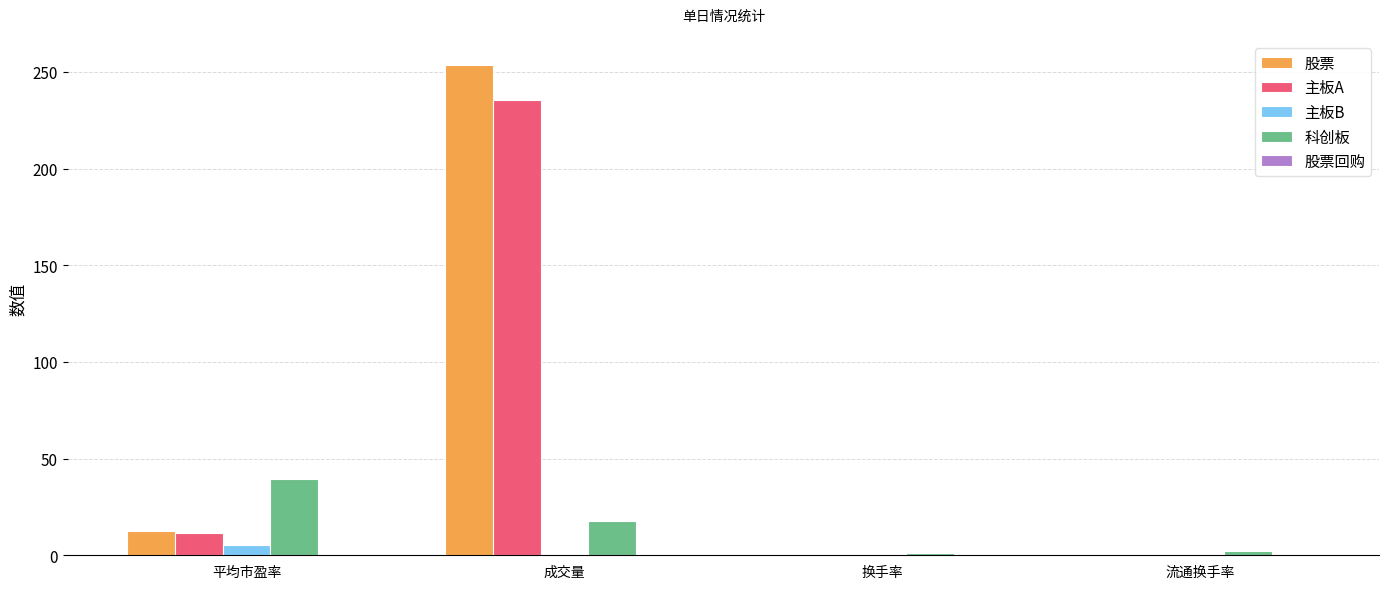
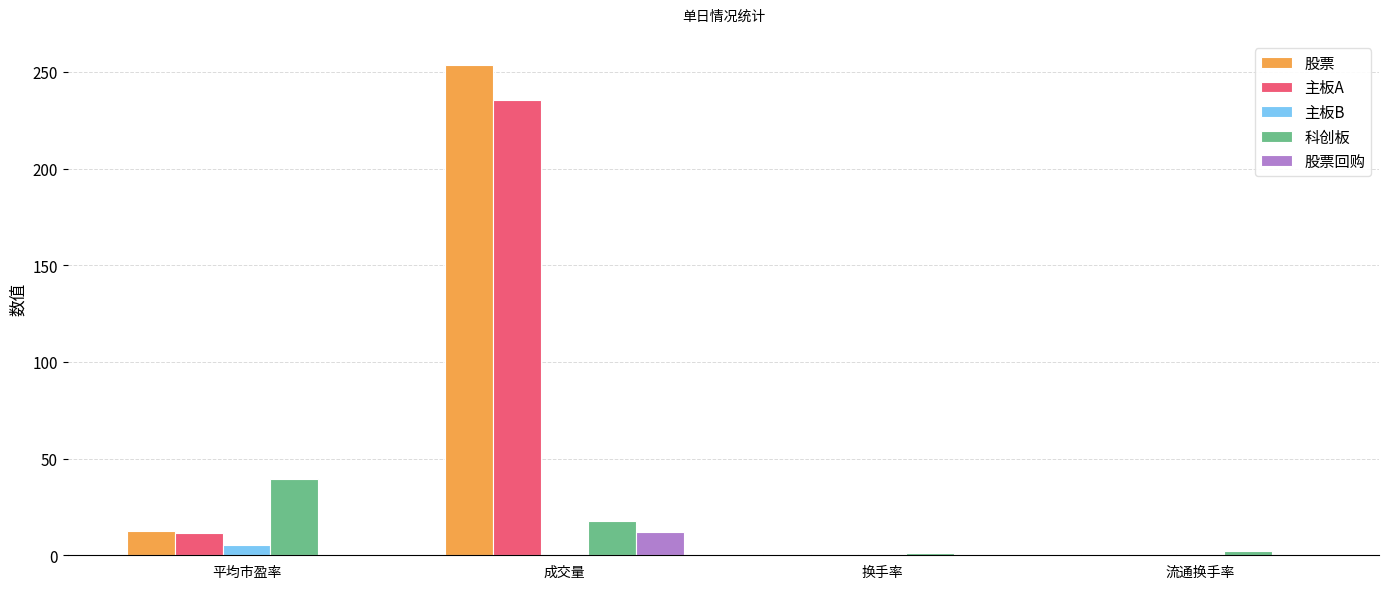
股票回购, 成交量: 0 -> 12
